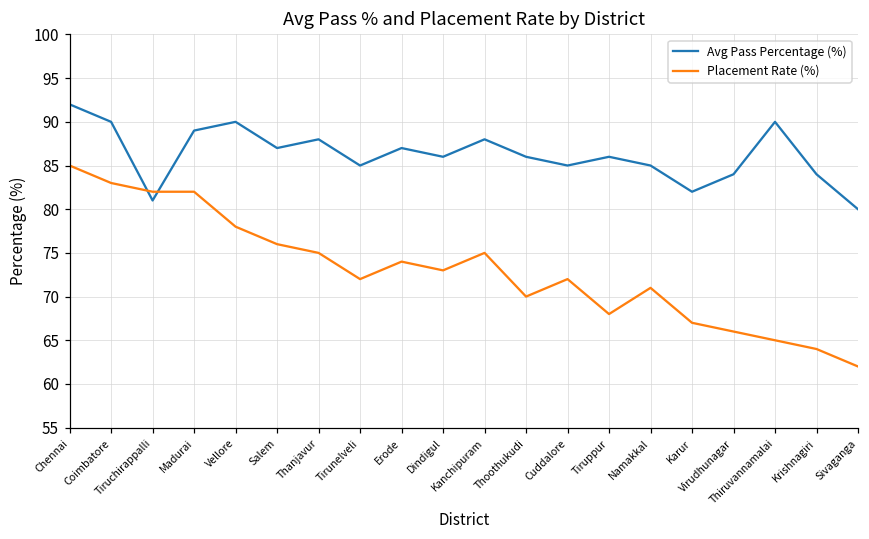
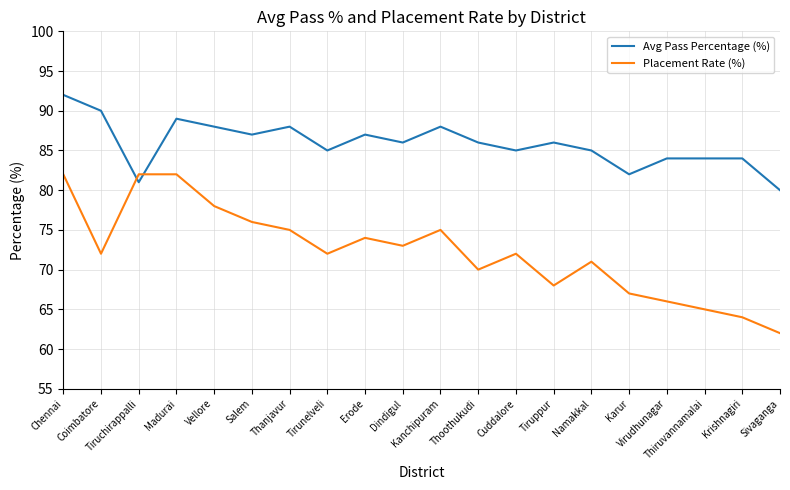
Placement Rate (%), Chennai: 85 -> 82
Placement Rate (%), Coimbatore: 83 -> 72
Avg Pass Percentage (%), Vellore: 90 -> 88
Avg Pass Percentage (%), Thiruvannamalai: 90 -> 84
